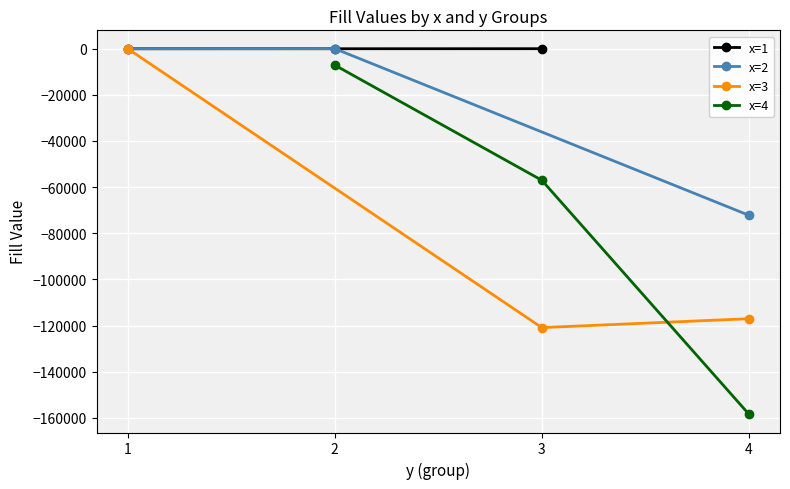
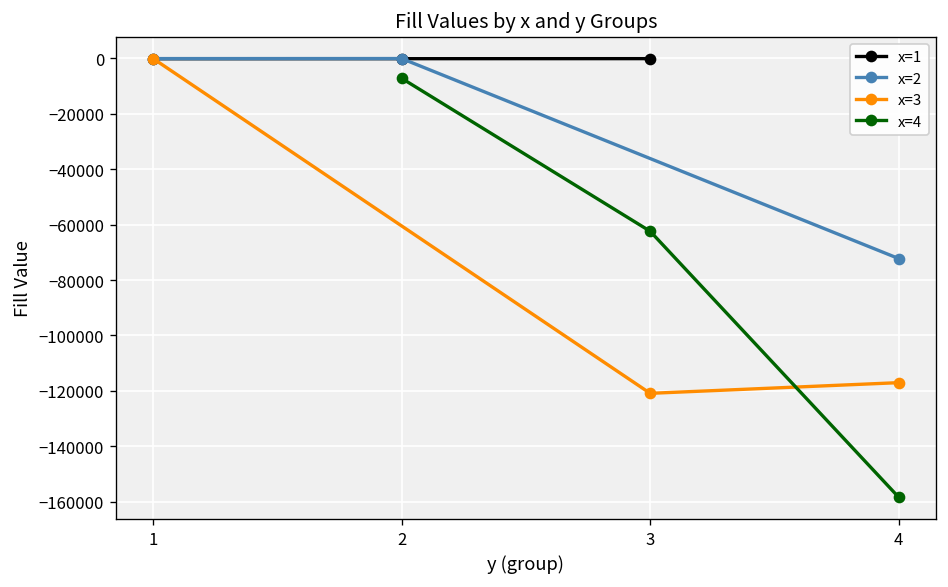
x=4, 3: -57000 -> -62000
